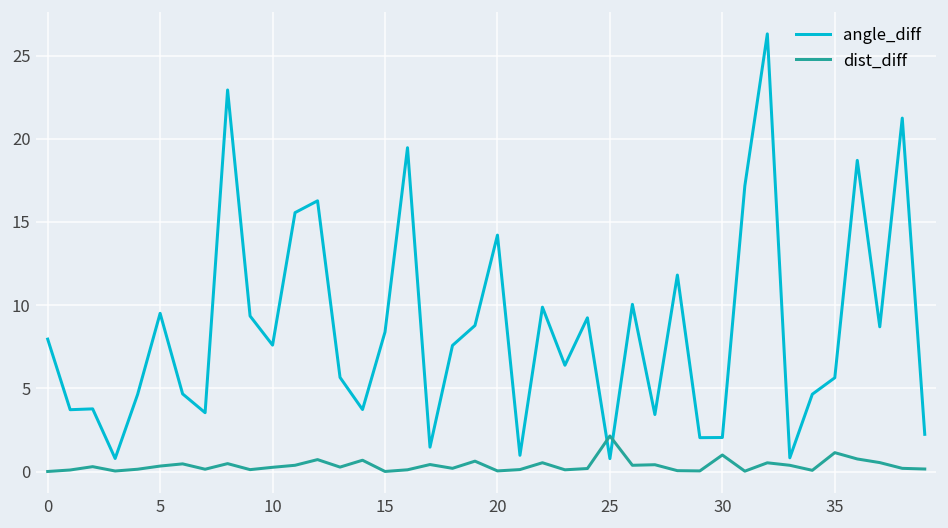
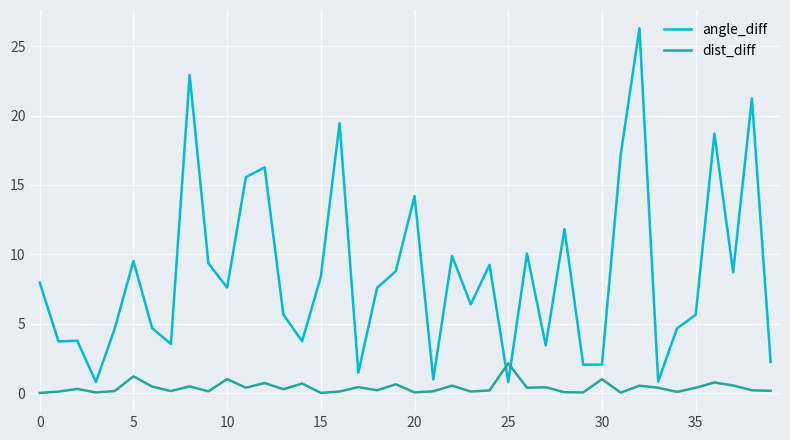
dist_diff, 5: 0.3 -> 1.2
dist_diff, 10: 0.3 -> 1.0
dist_diff, 35: 1.1 -> 0.4
